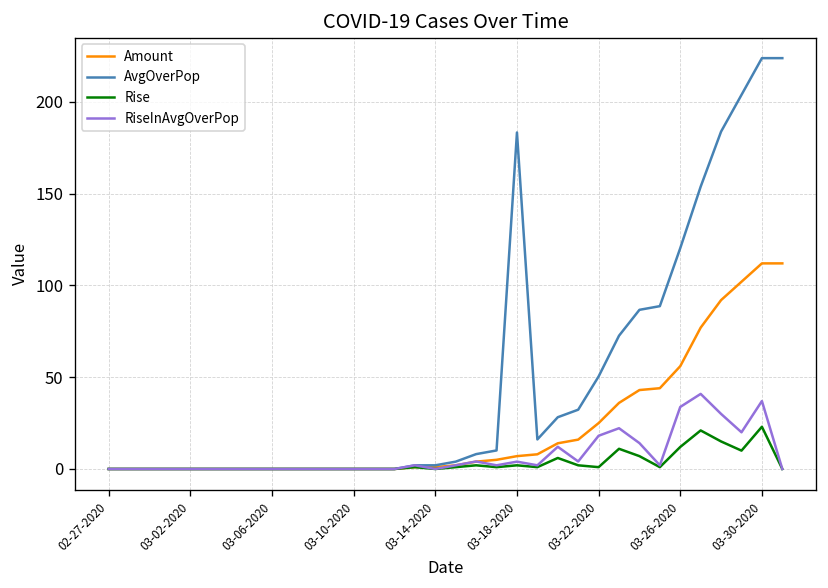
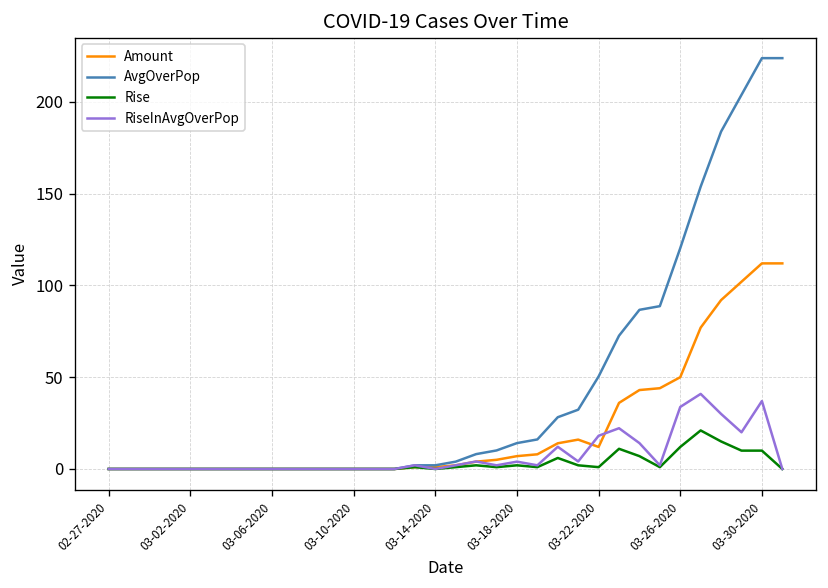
AvgOverPop, 03-18-2020: 183 -> 14
Amount, 03-22-2020: 25 -> 12
Amount, 03-26-2020: 56 -> 50
Rise, 03-30-2020: 23 -> 10
